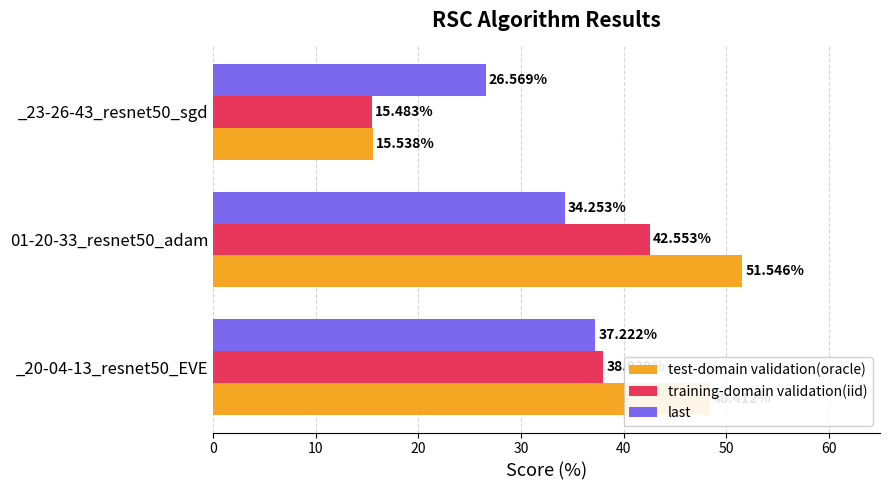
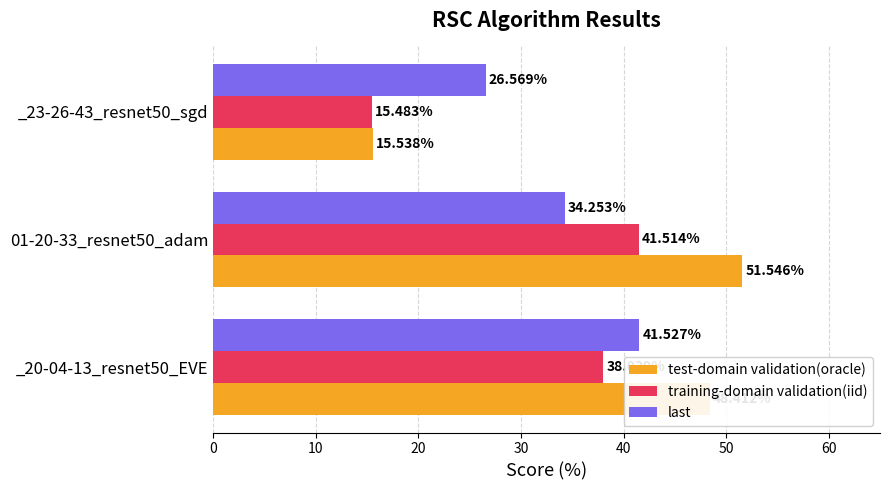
training-domain validation(iid), 01-20-33_resnet50_adam: 42.553% -> 41.514%
last, _20-04-13_resnet50_EVE: 37.222% -> 41.527%
